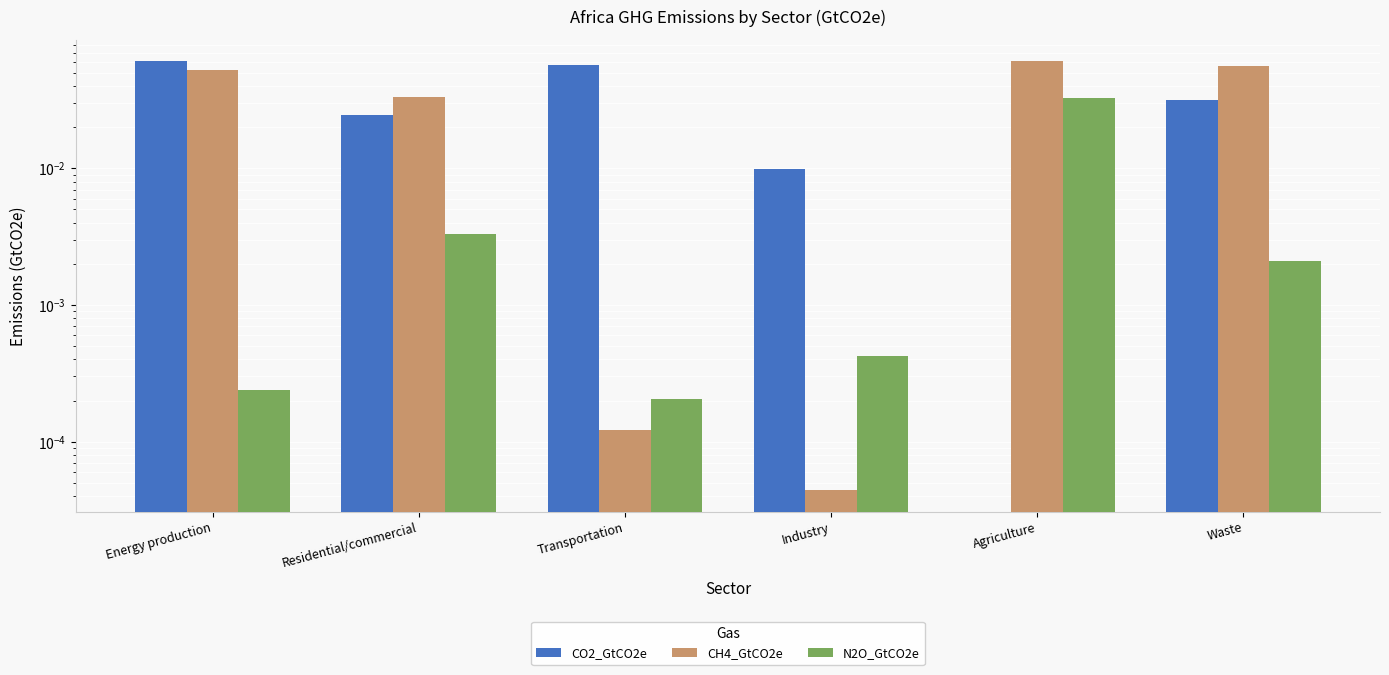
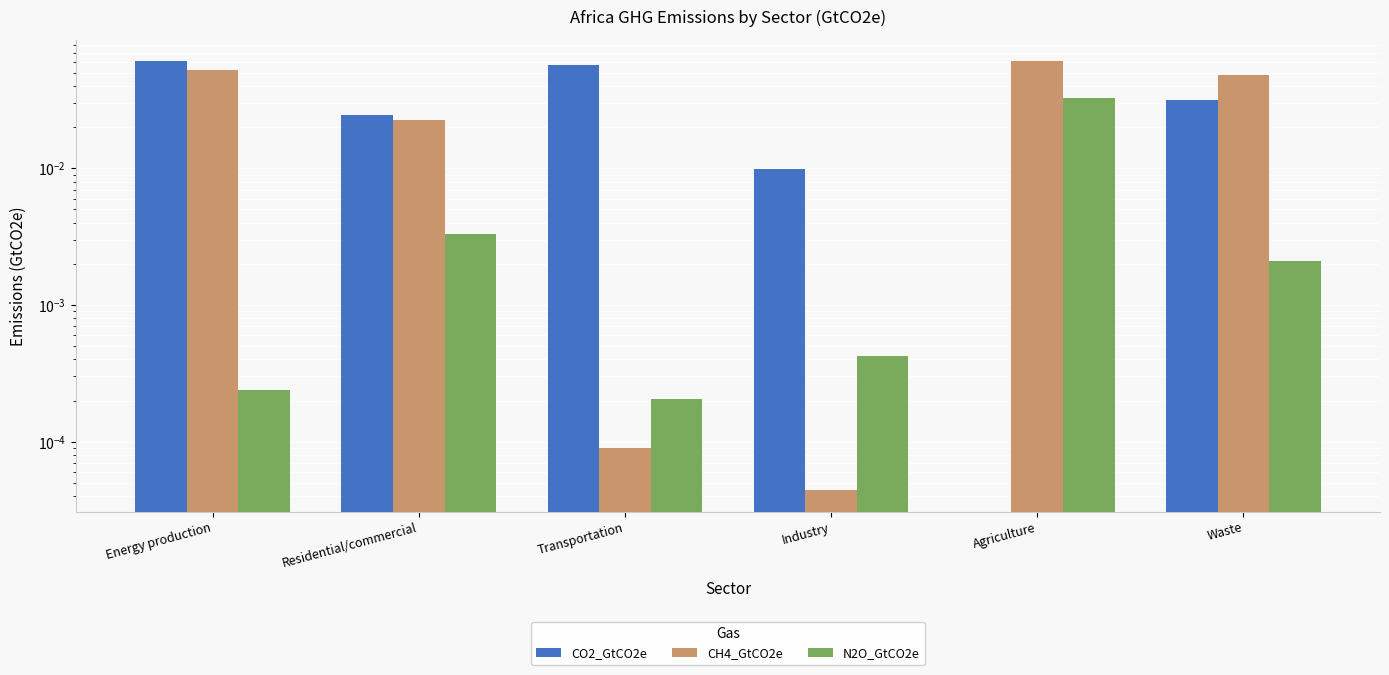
CH4_GtCO2e, Residential/commercial: 0.033 -> 0.023
CH4_GtCO2e, Transportation: 0.00012 -> 0.00009
CH4_GtCO2e, Waste: 0.056 -> 0.048
